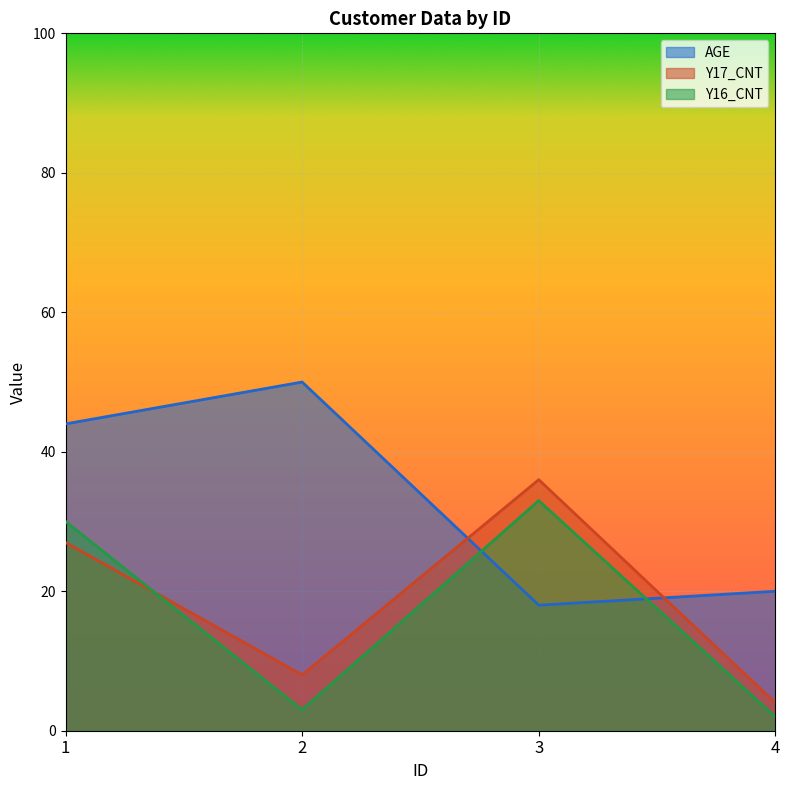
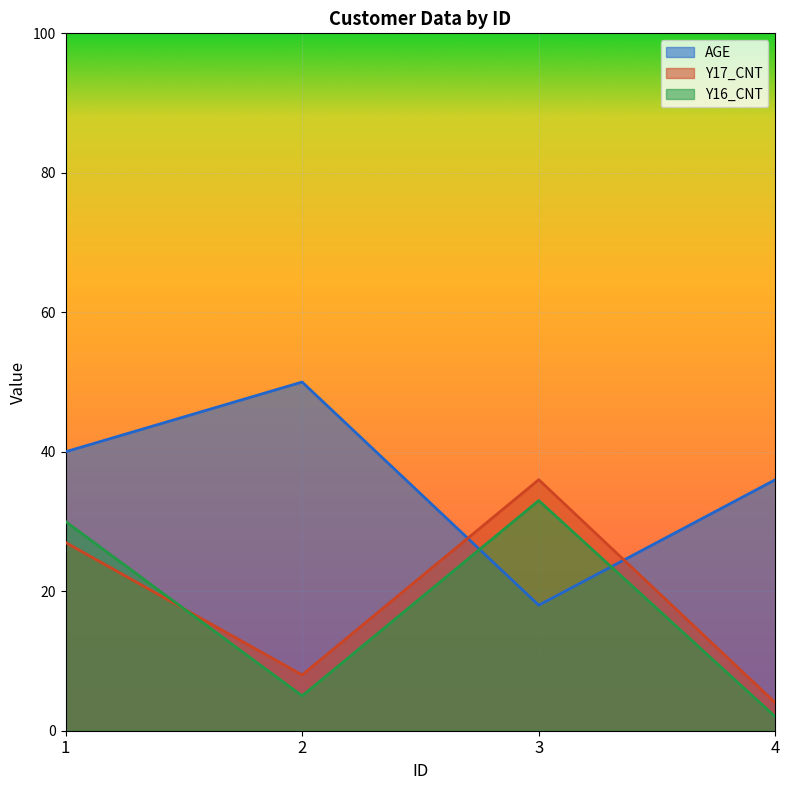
AGE, 1: 44 -> 40
Y16_CNT, 2: 3 -> 5
AGE, 4: 20 -> 36
